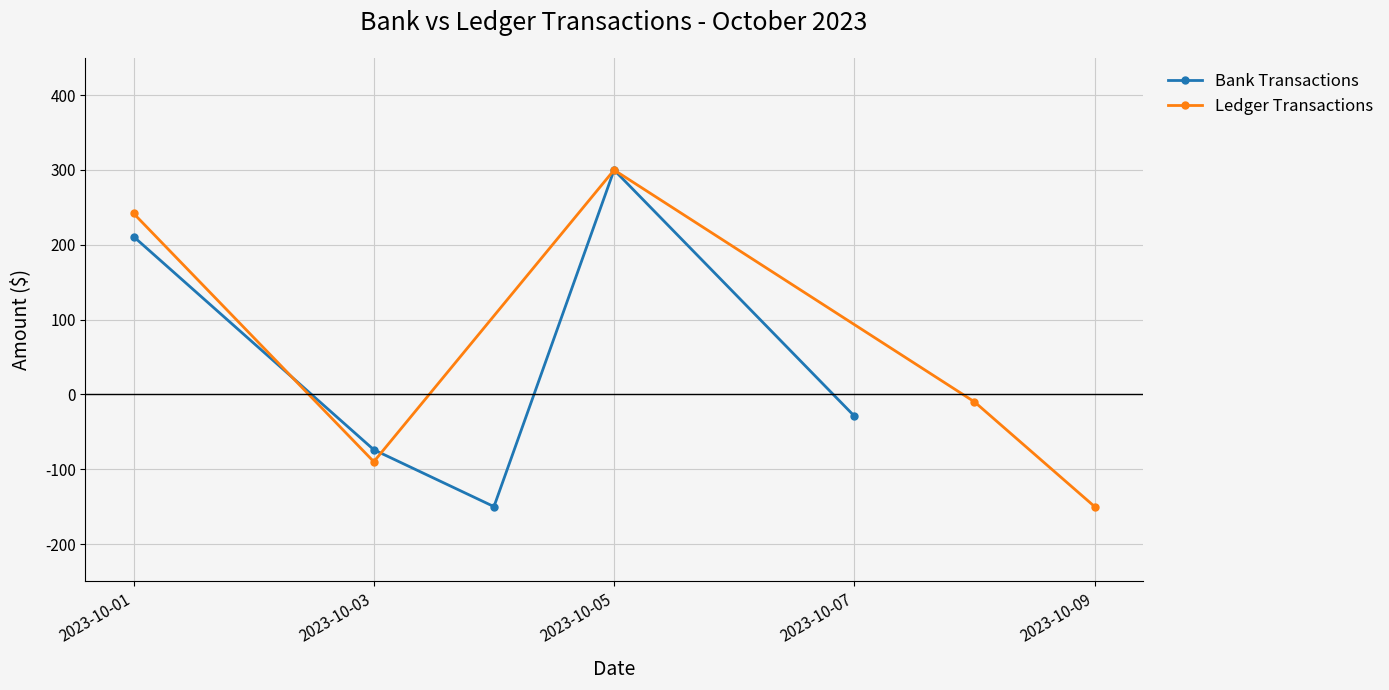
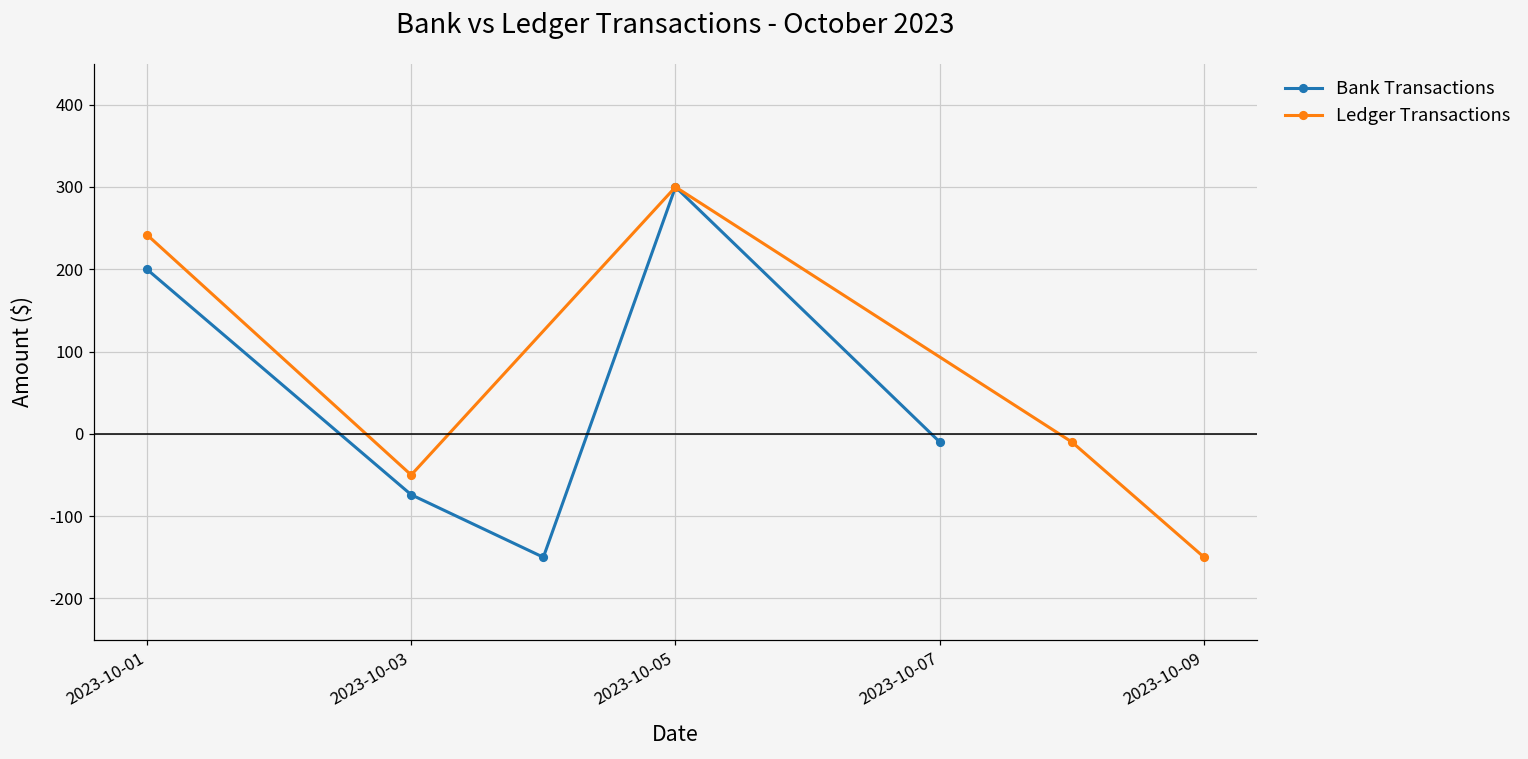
Bank Transactions, 2023-10-01: 210 -> 200
Ledger Transactions, 2023-10-03: -90 -> -50
Bank Transactions, 2023-10-07: -30 -> -10
